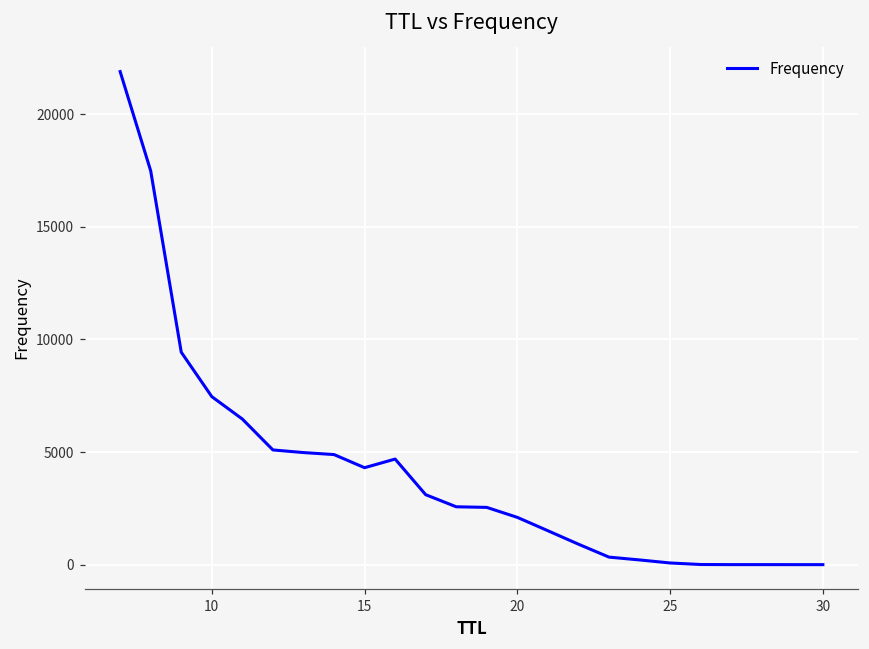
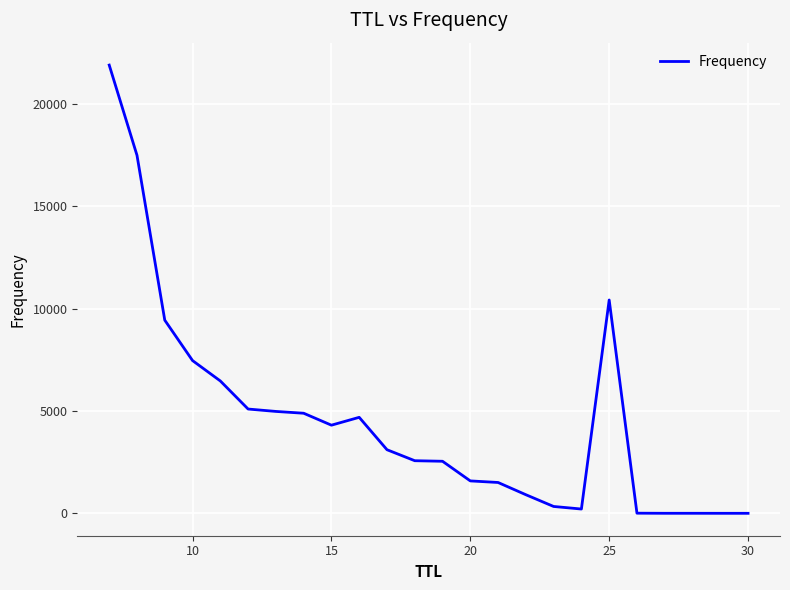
20: 2100 -> 1600
25: 100 -> 10400
